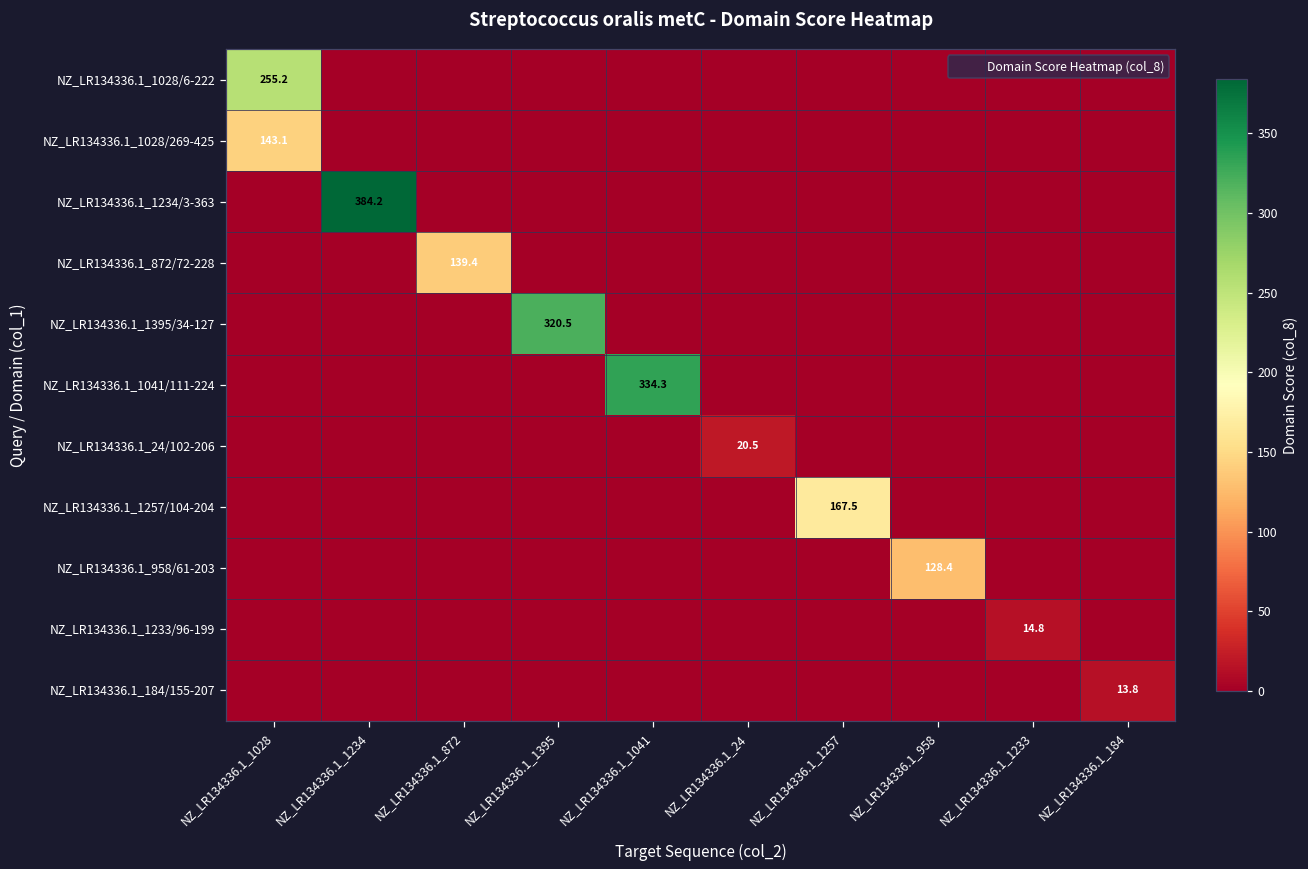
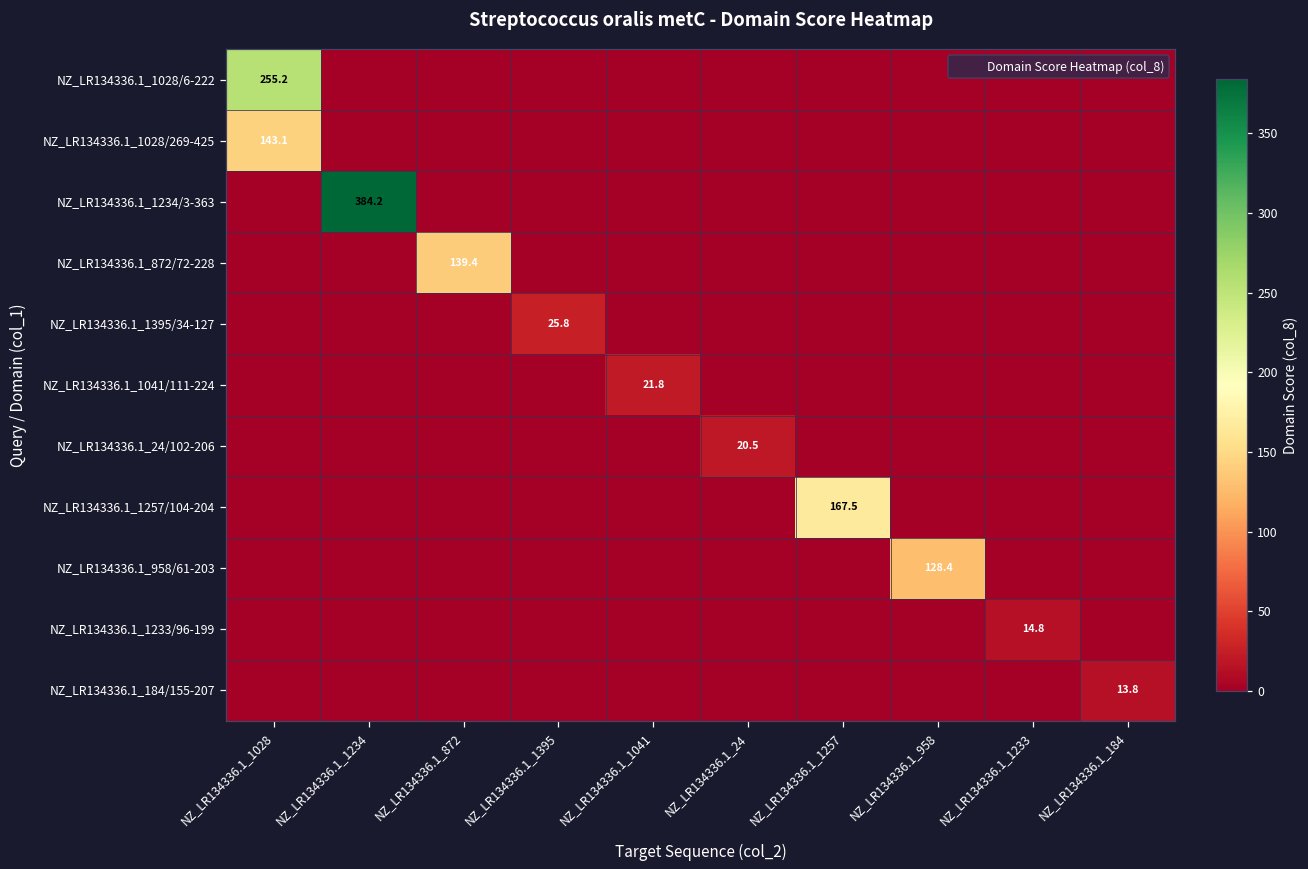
NZ_LR134336.1_1395/34-127, NZ_LR134336.1_1395: 320.5 -> 25.8
NZ_LR134336.1_1041/111-224, NZ_LR134336.1_1041: 334.3 -> 21.8
